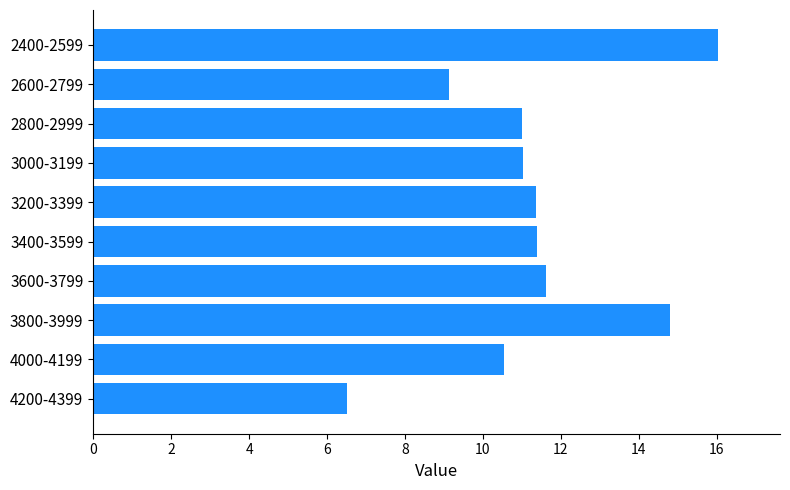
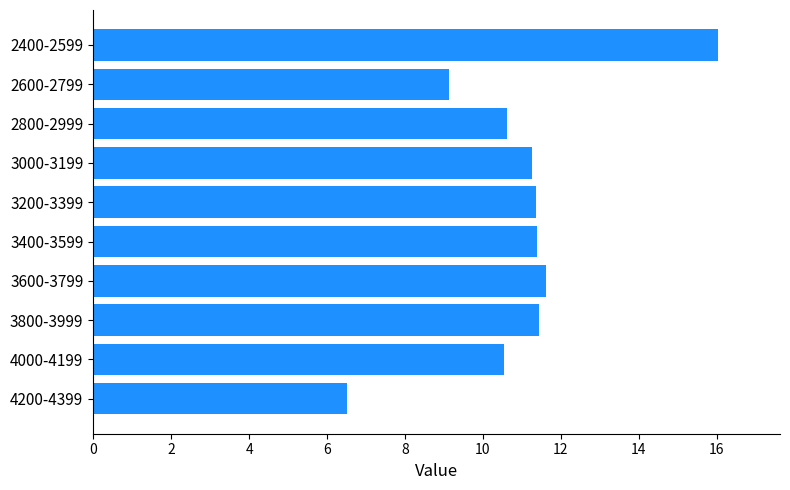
2800-2999: 11.0 -> 10.6
3000-3199: 11.0 -> 11.3
3800-3999: 14.8 -> 11.4
